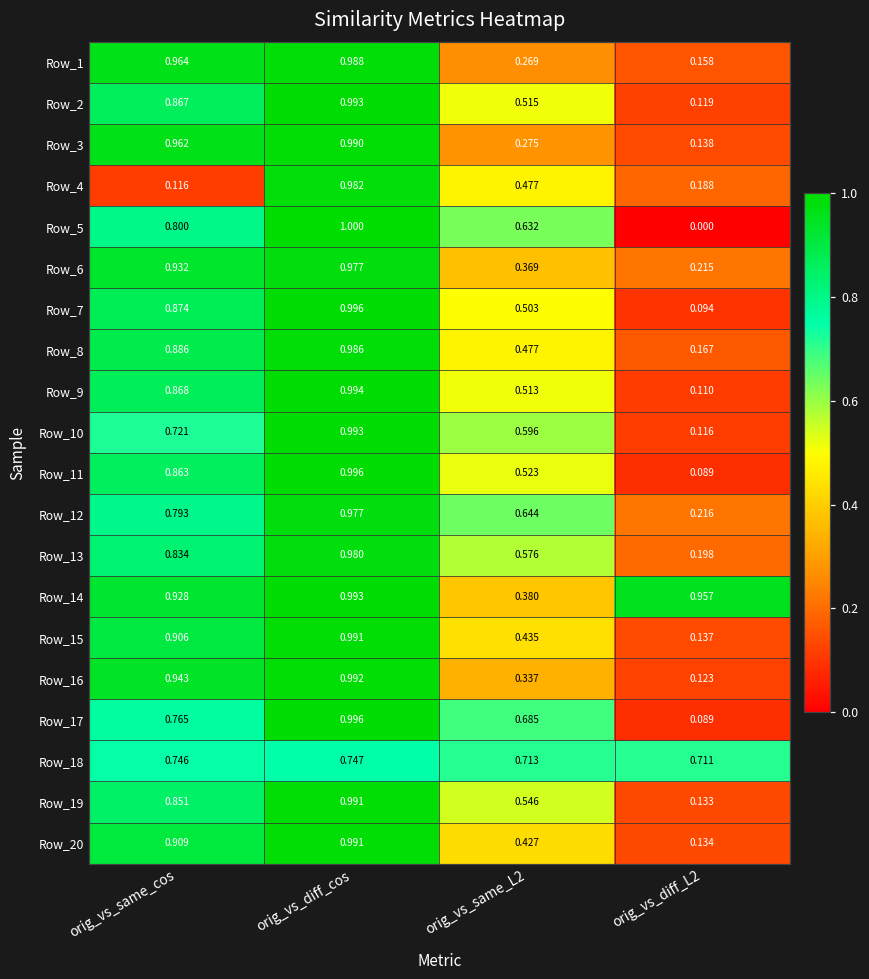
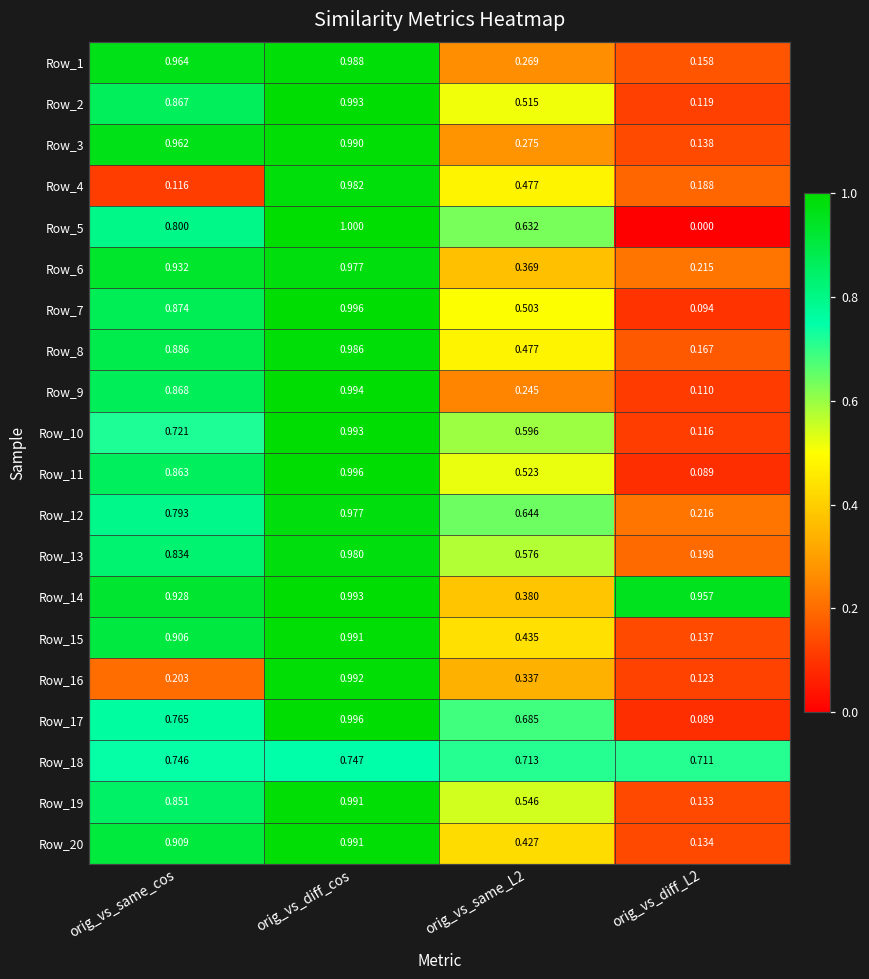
Row_9, orig_vs_same_L2: 0.513 -> 0.245
Row_16, orig_vs_same_cos: 0.943 -> 0.203
